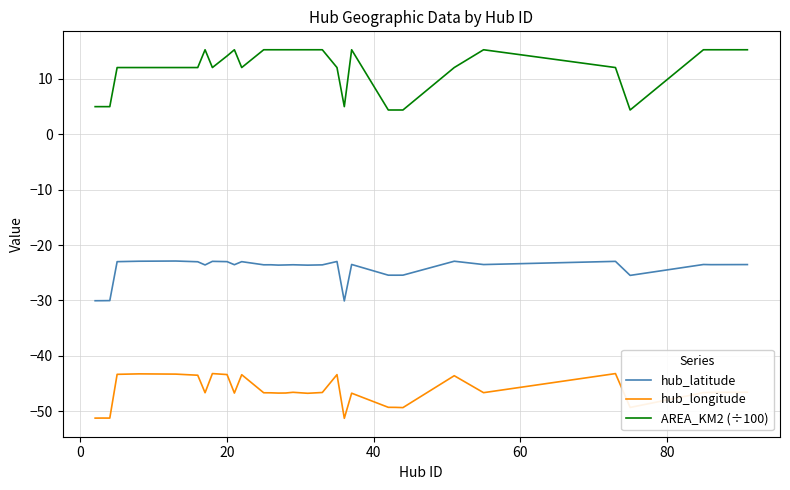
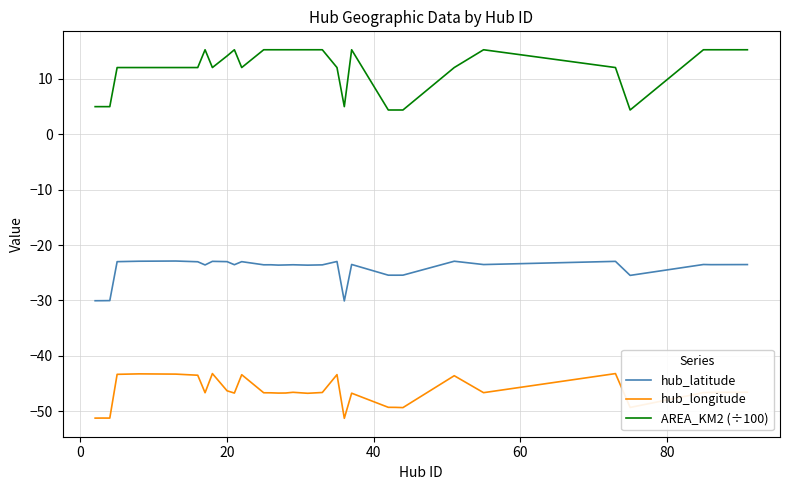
hub_longitude, 20: -43 -> -46
